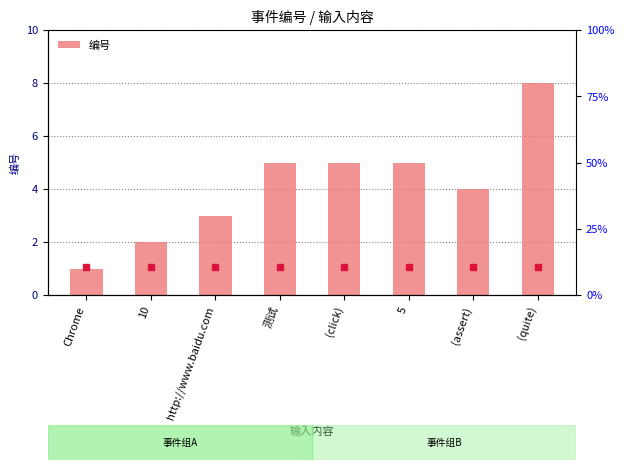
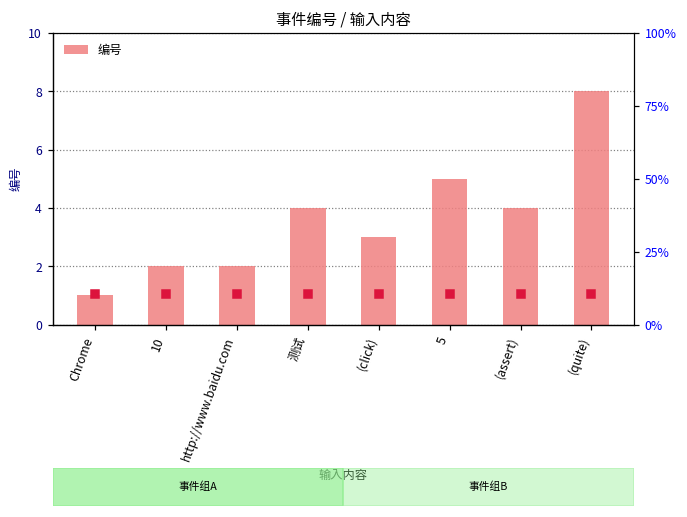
编号, http://www.baidu.com: 3 -> 2
编号, 测试: 5 -> 4
编号, (click): 5 -> 3
